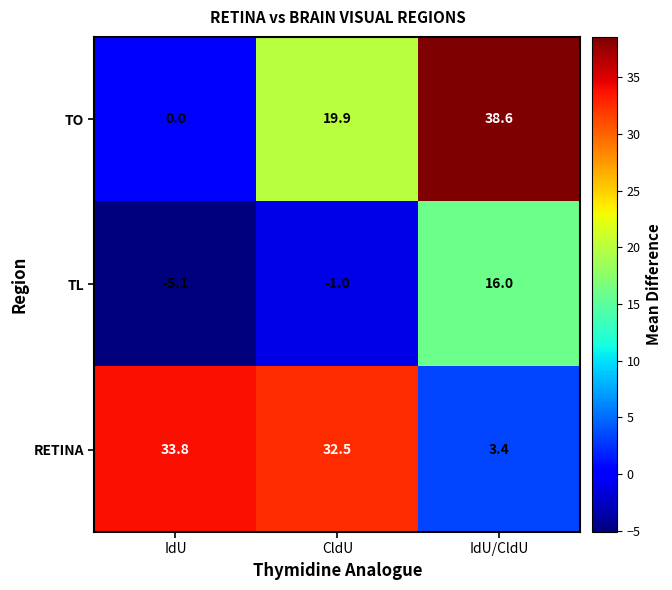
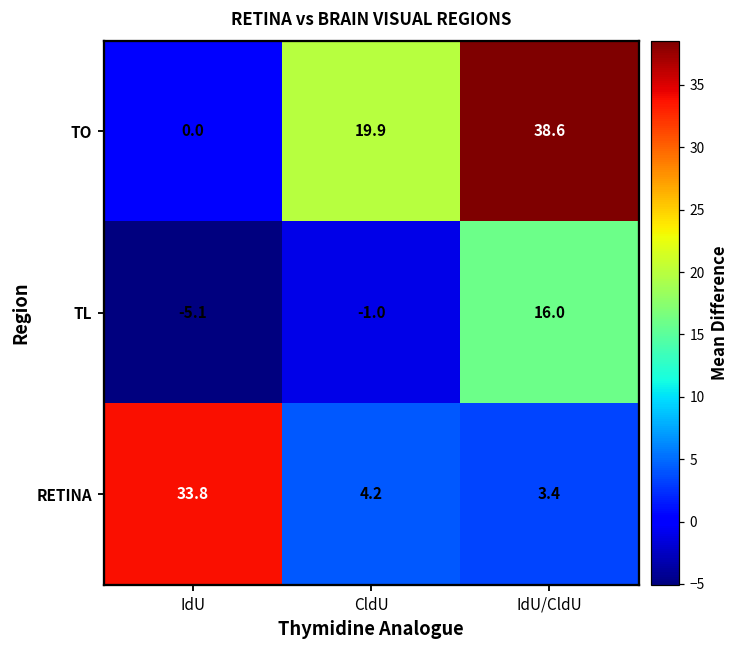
RETINA, CldU: 32.5 -> 4.2
